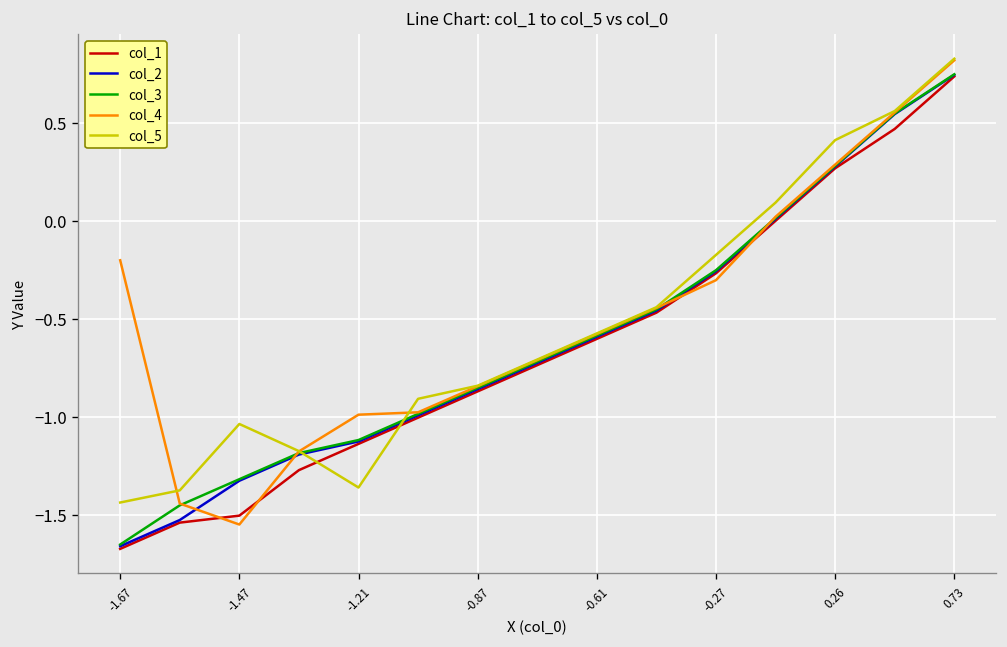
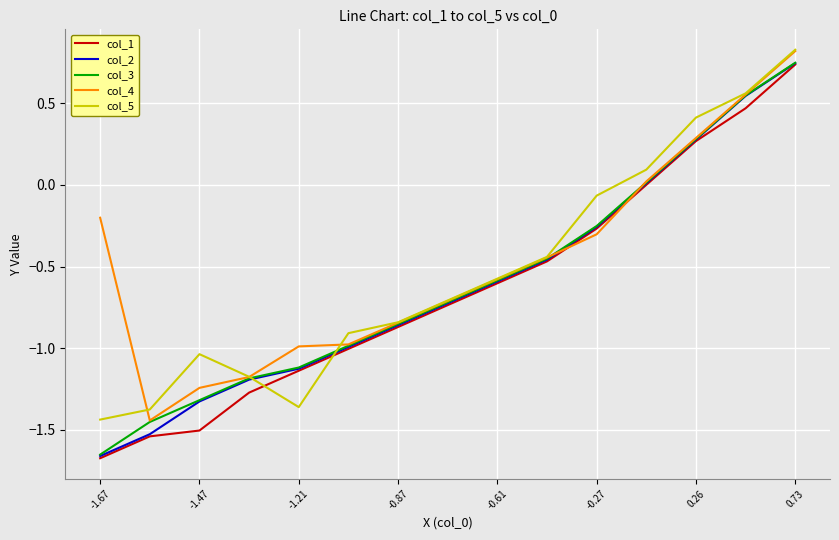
col_4, -1.47: -1.55 -> -1.24
col_5, -0.27: -0.17 -> -0.07
